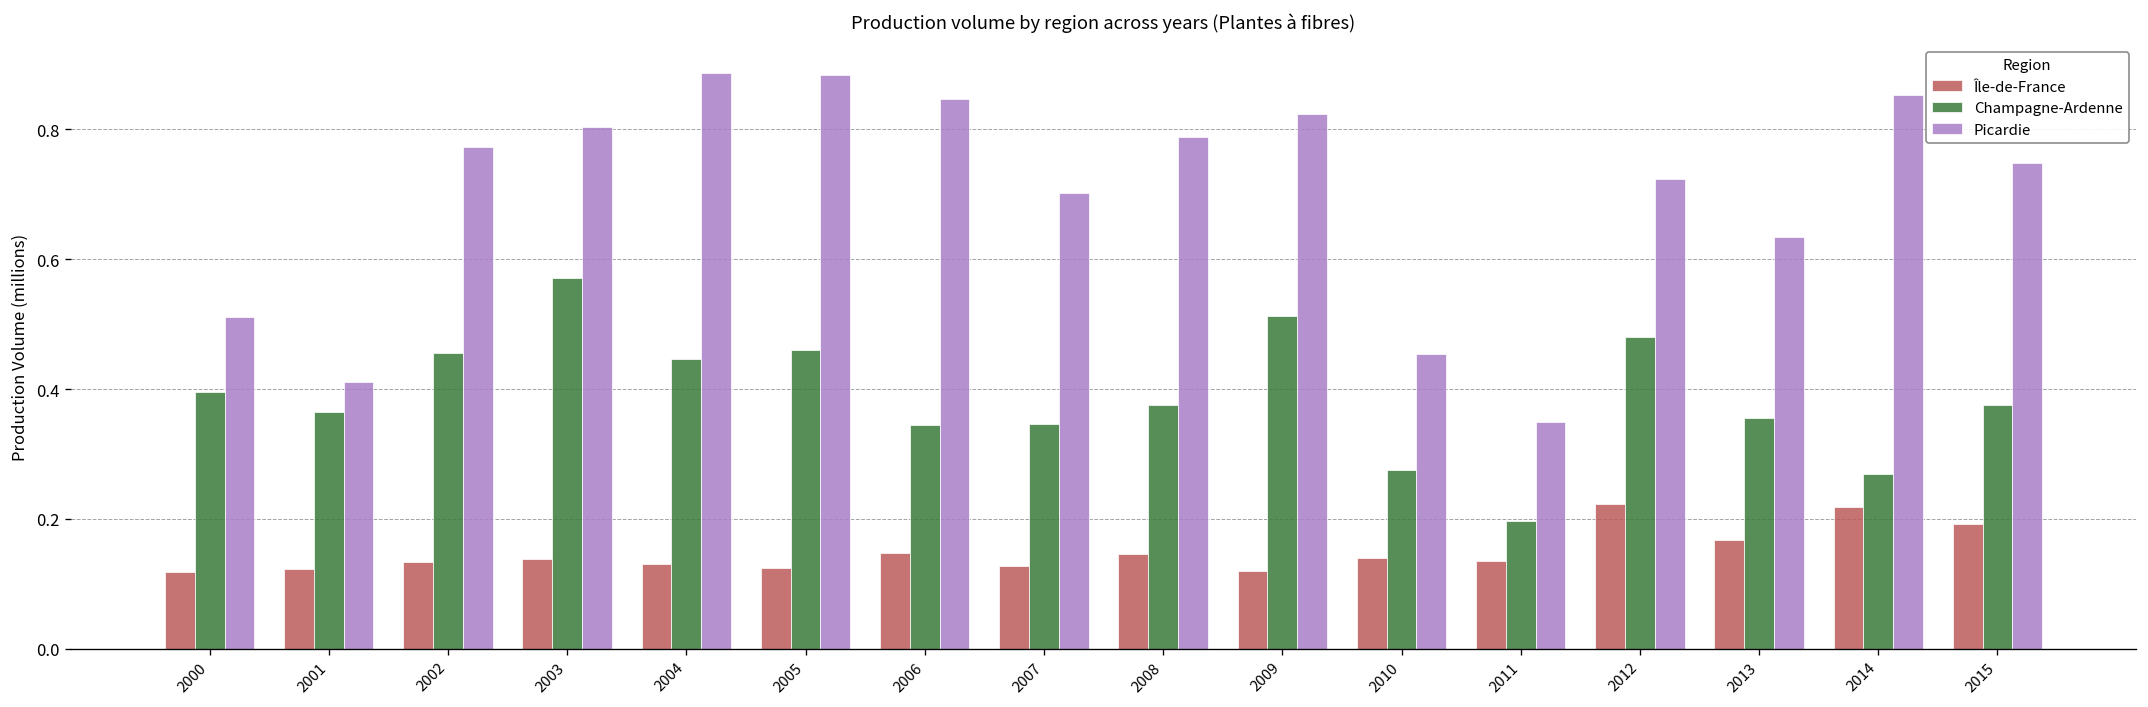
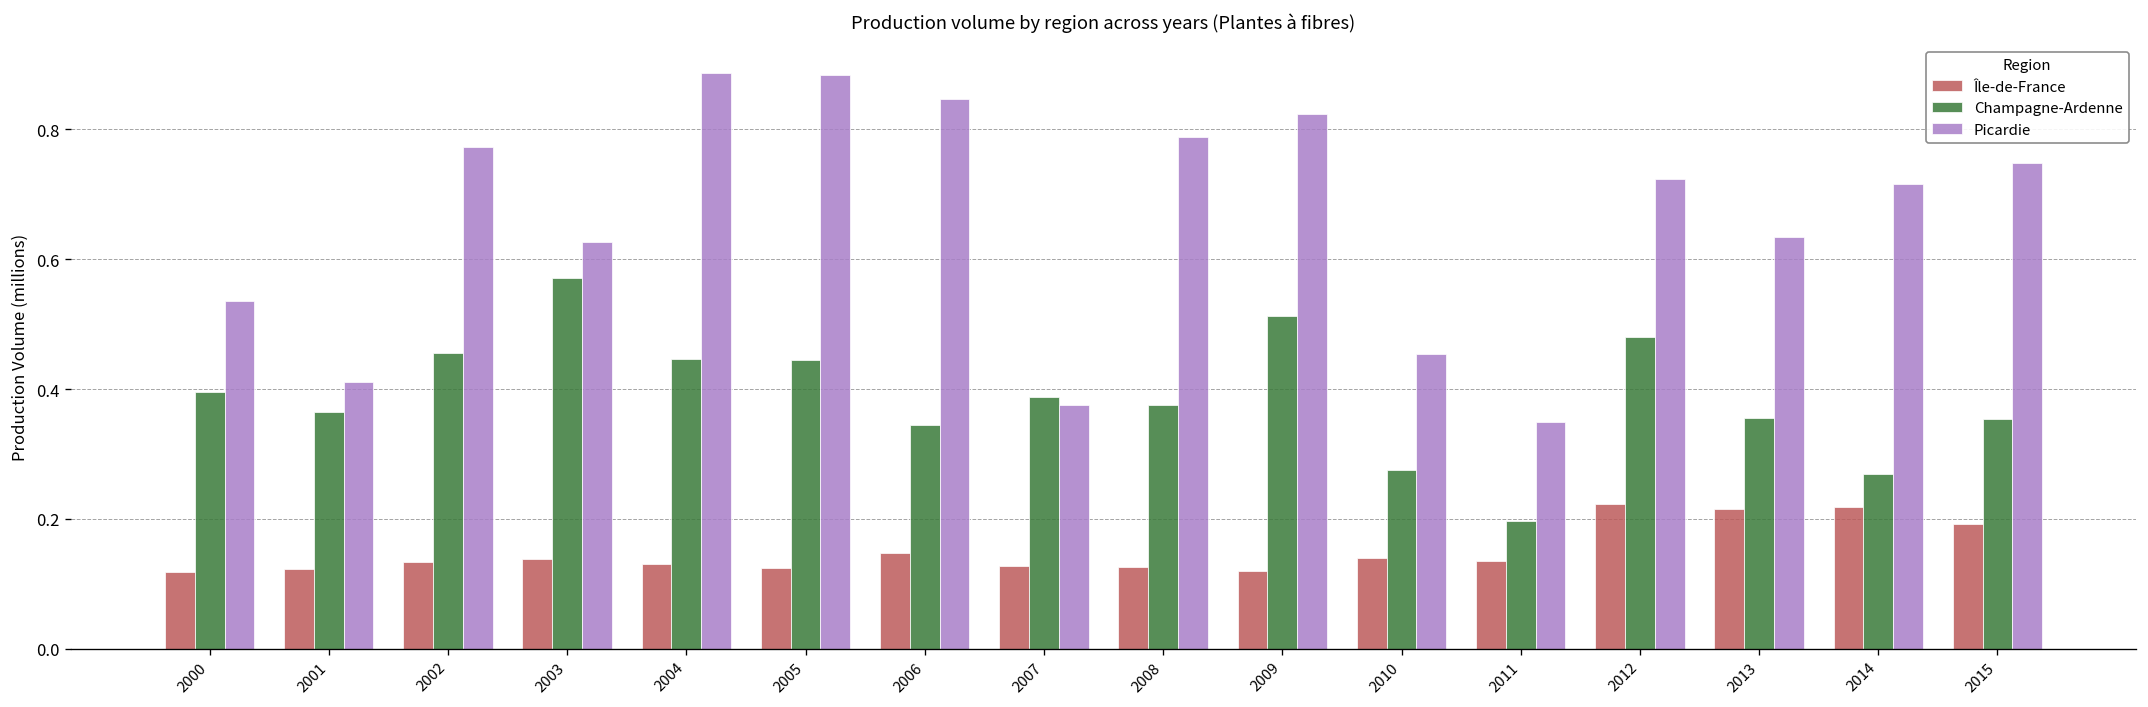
Picardie, 2000: 0.51 -> 0.54
Picardie, 2003: 0.80 -> 0.63
Champagne-Ardenne, 2005: 0.46 -> 0.44
Champagne-Ardenne, 2007: 0.35 -> 0.39
Picardie, 2007: 0.70 -> 0.38
Île-de-France, 2008: 0.14 -> 0.13
Île-de-France, 2013: 0.17 -> 0.22
Picardie, 2014: 0.85 -> 0.72
Champagne-Ardenne, 2015: 0.38 -> 0.35
